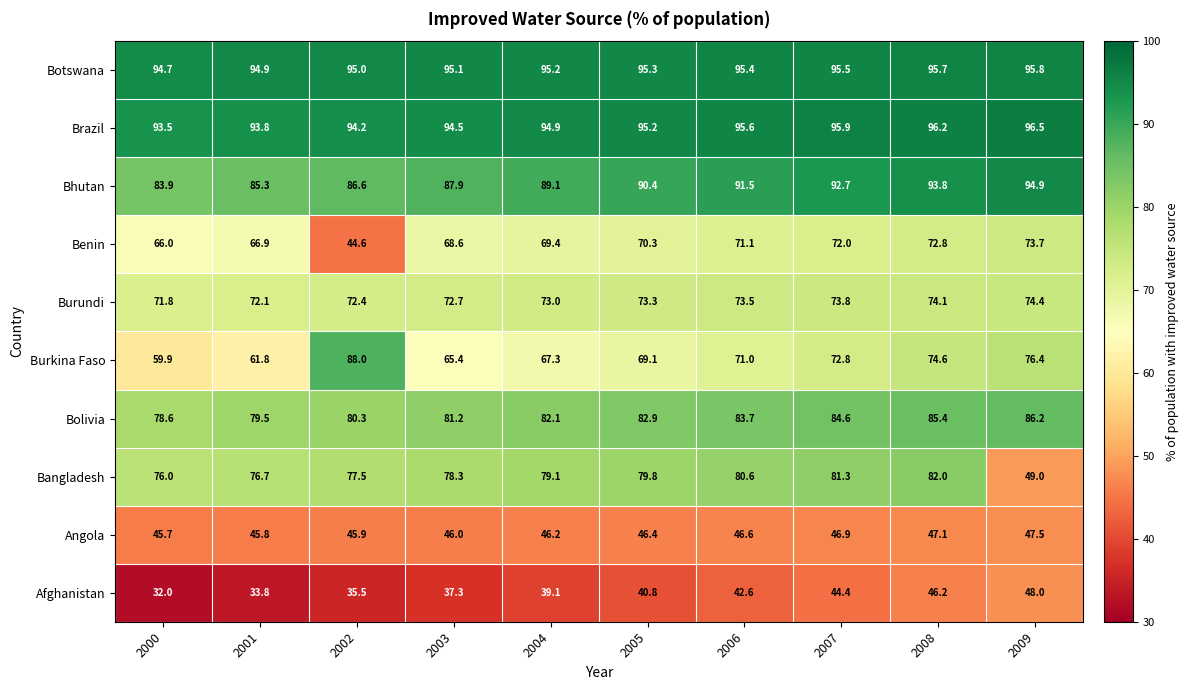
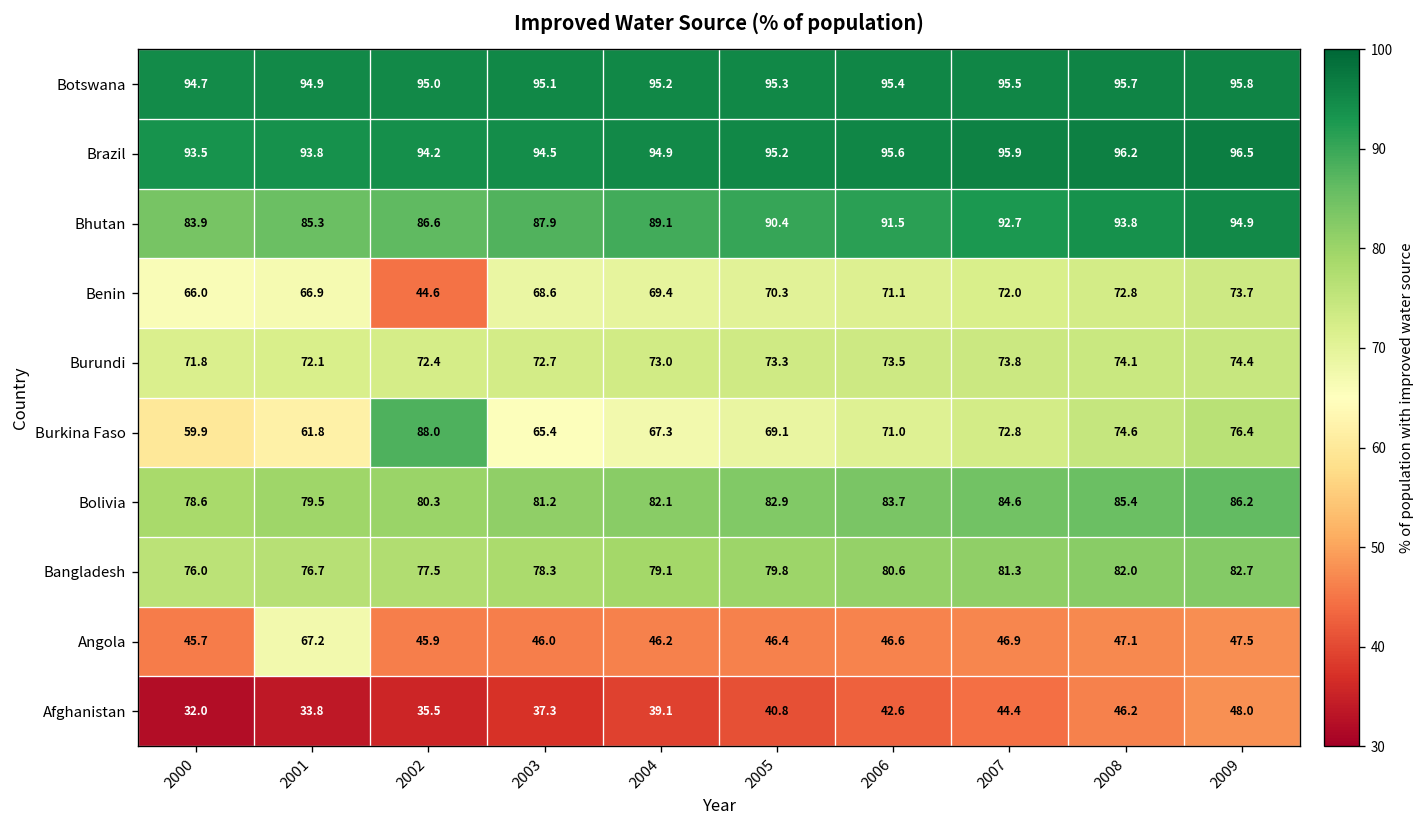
Bangladesh, 2009: 49.0 -> 82.7
Angola, 2001: 45.8 -> 67.2
